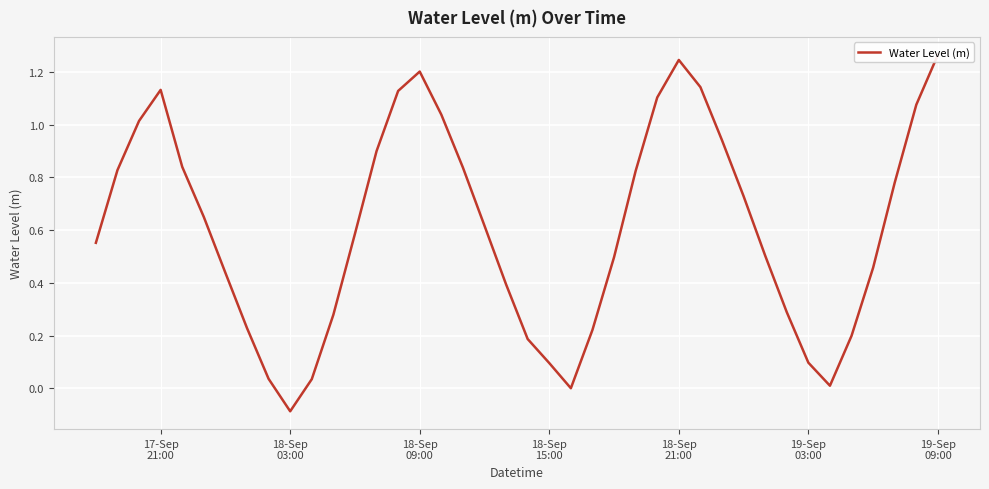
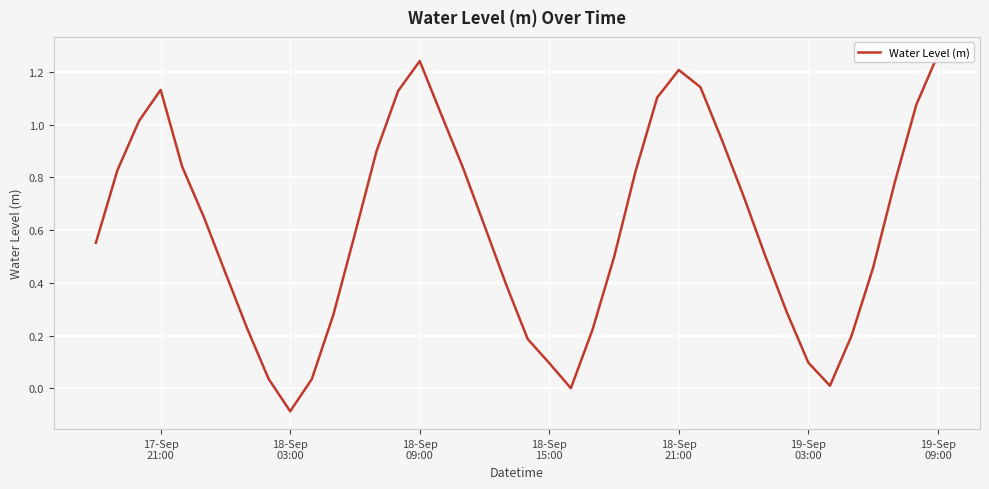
18-Sep 09:00: 1.20 -> 1.24
18-Sep 21:00: 1.24 -> 1.21
